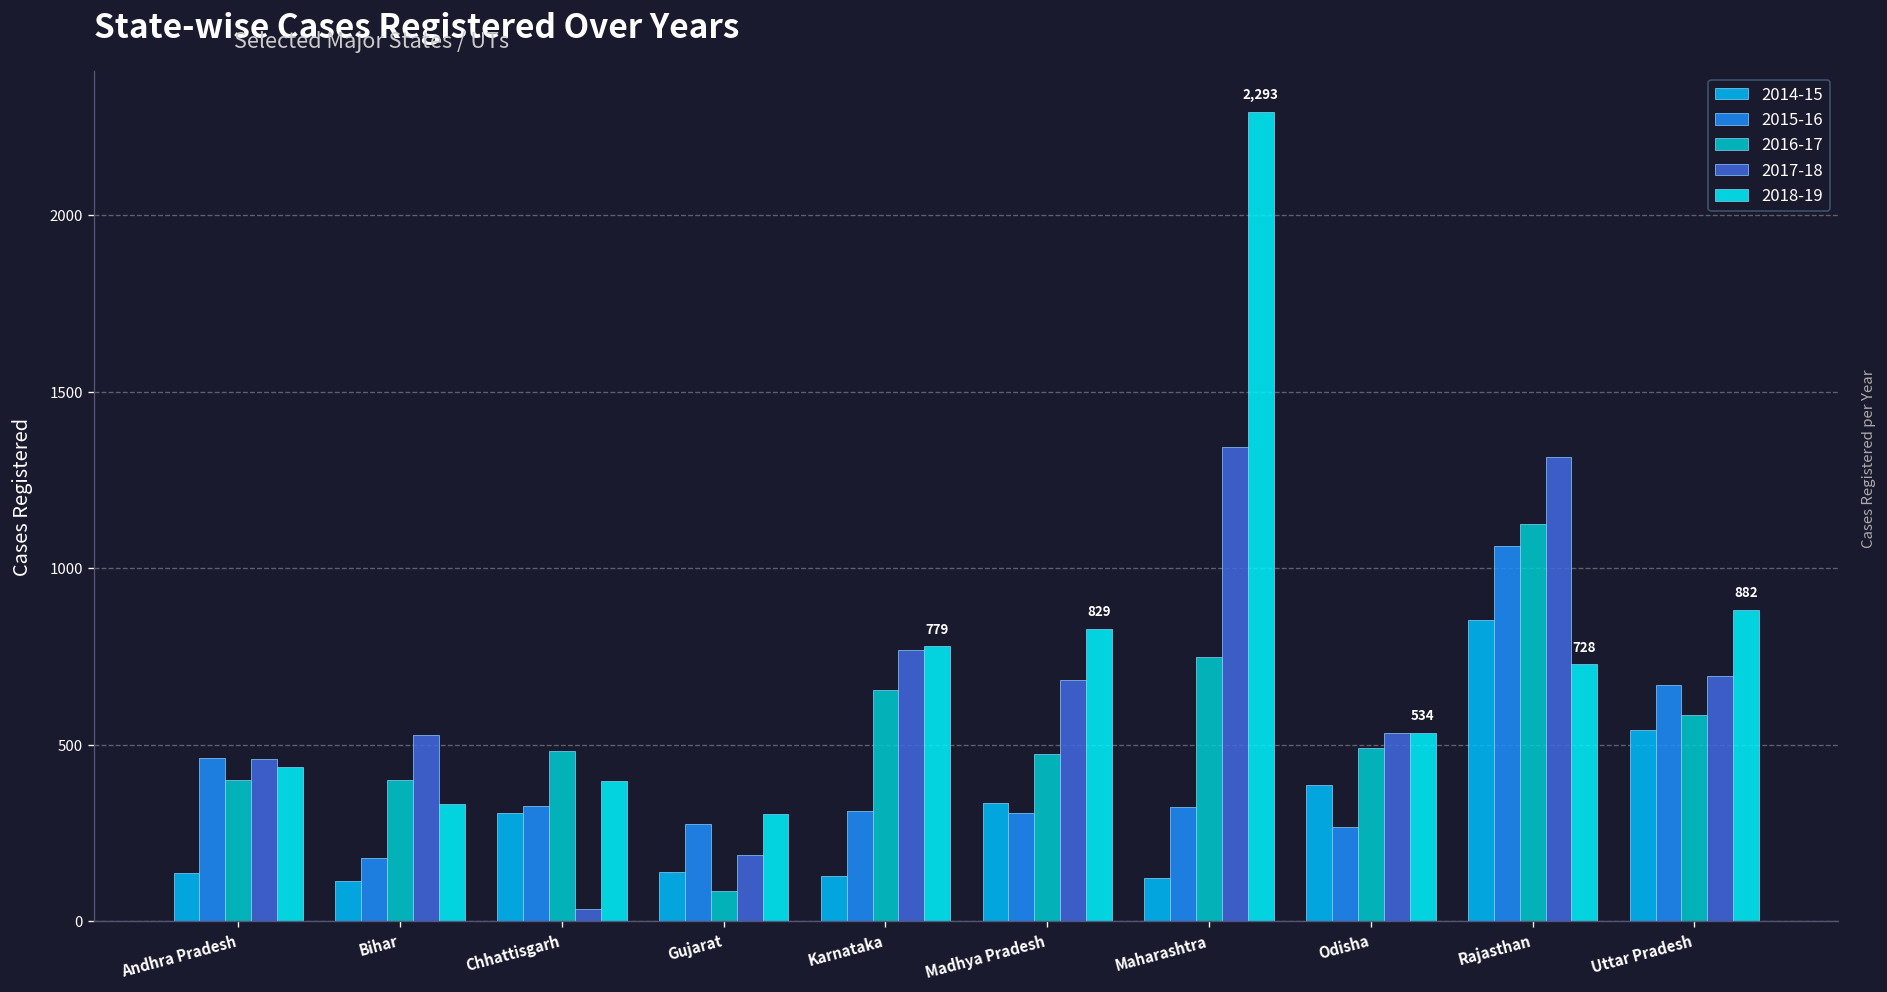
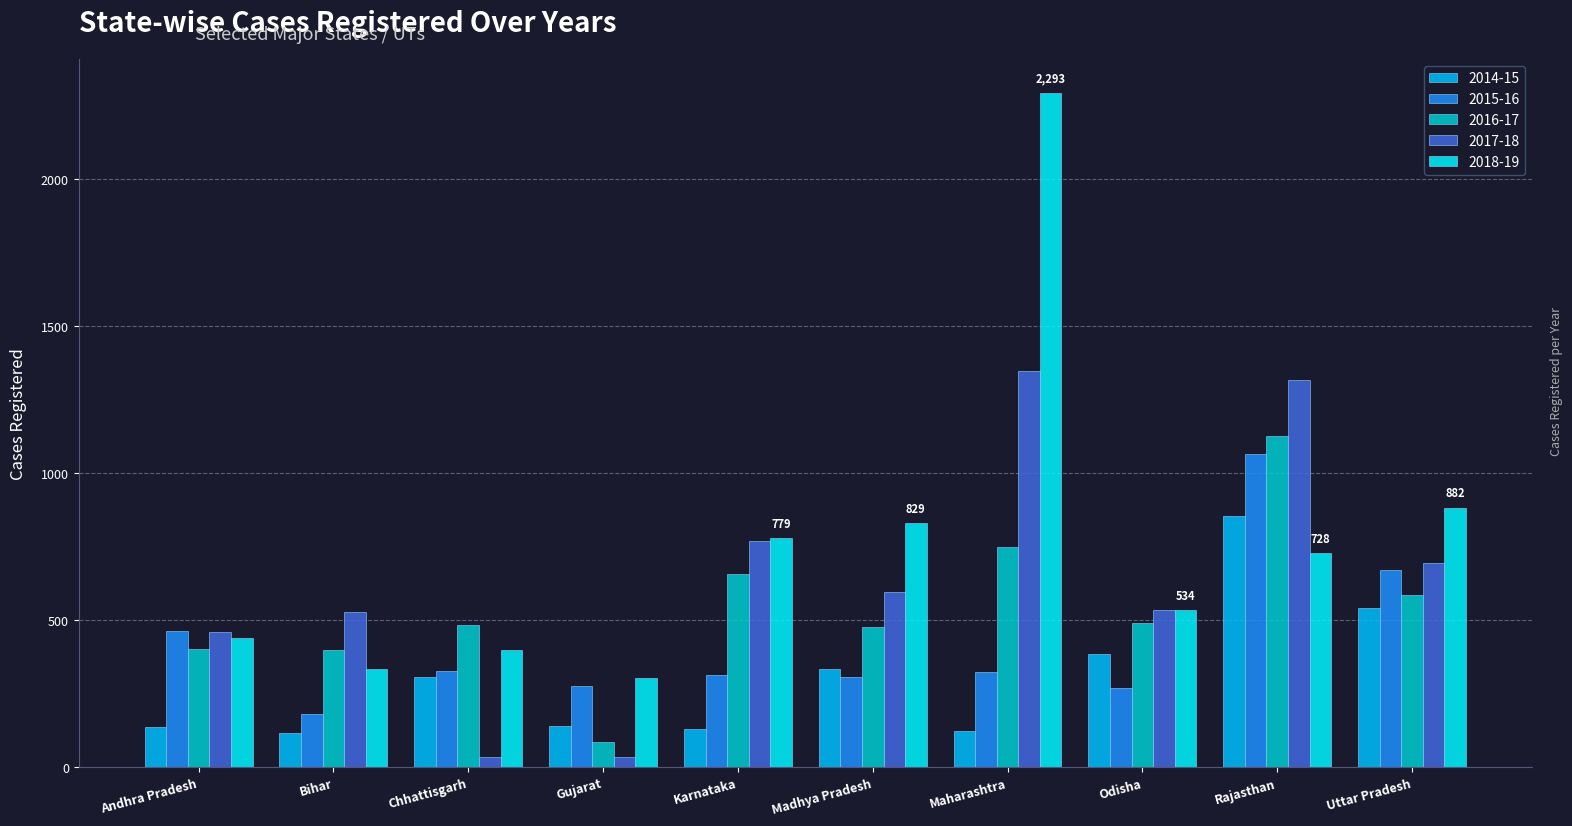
2017-18, Gujarat: 190 -> 40
2017-18, Madhya Pradesh: 680 -> 590
